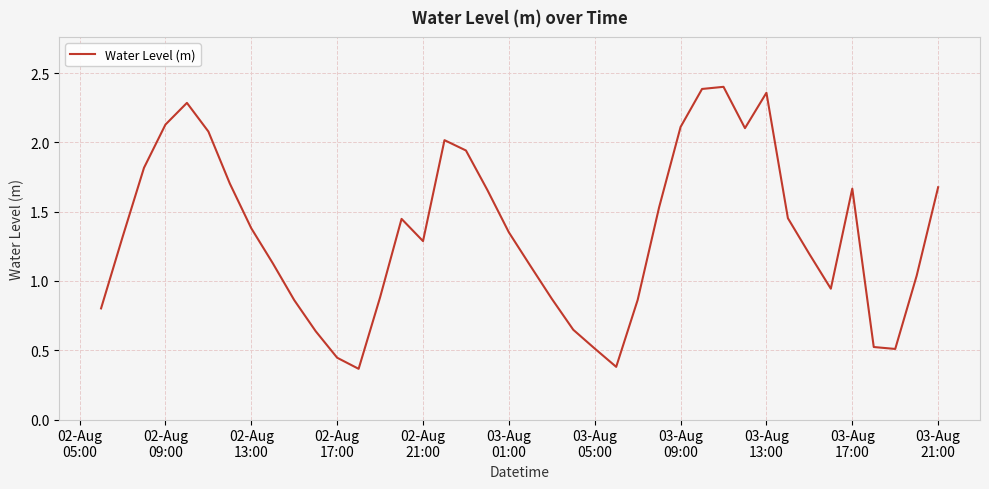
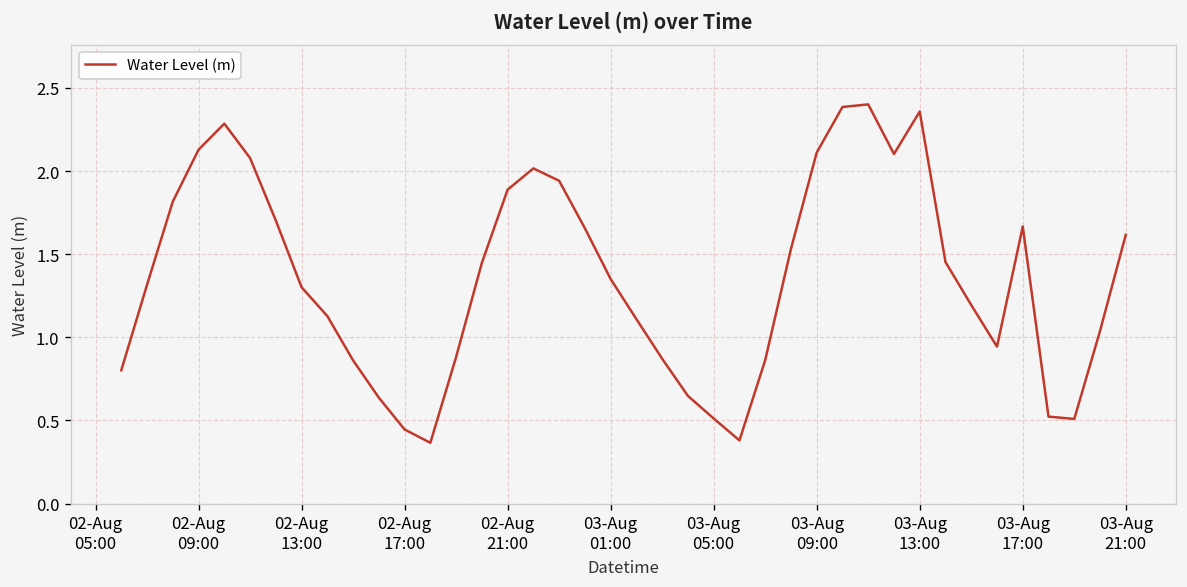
02-Aug 13:00: 1.38 -> 1.30
02-Aug 21:00: 1.29 -> 1.89
03-Aug 21:00: 1.68 -> 1.62
